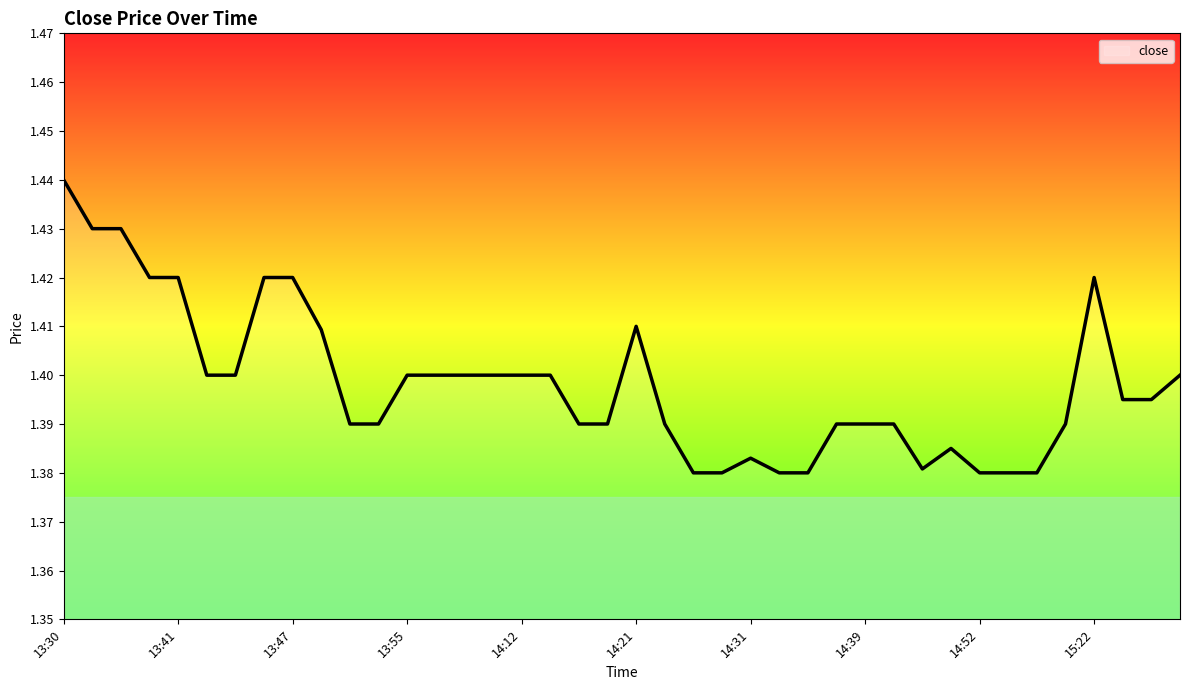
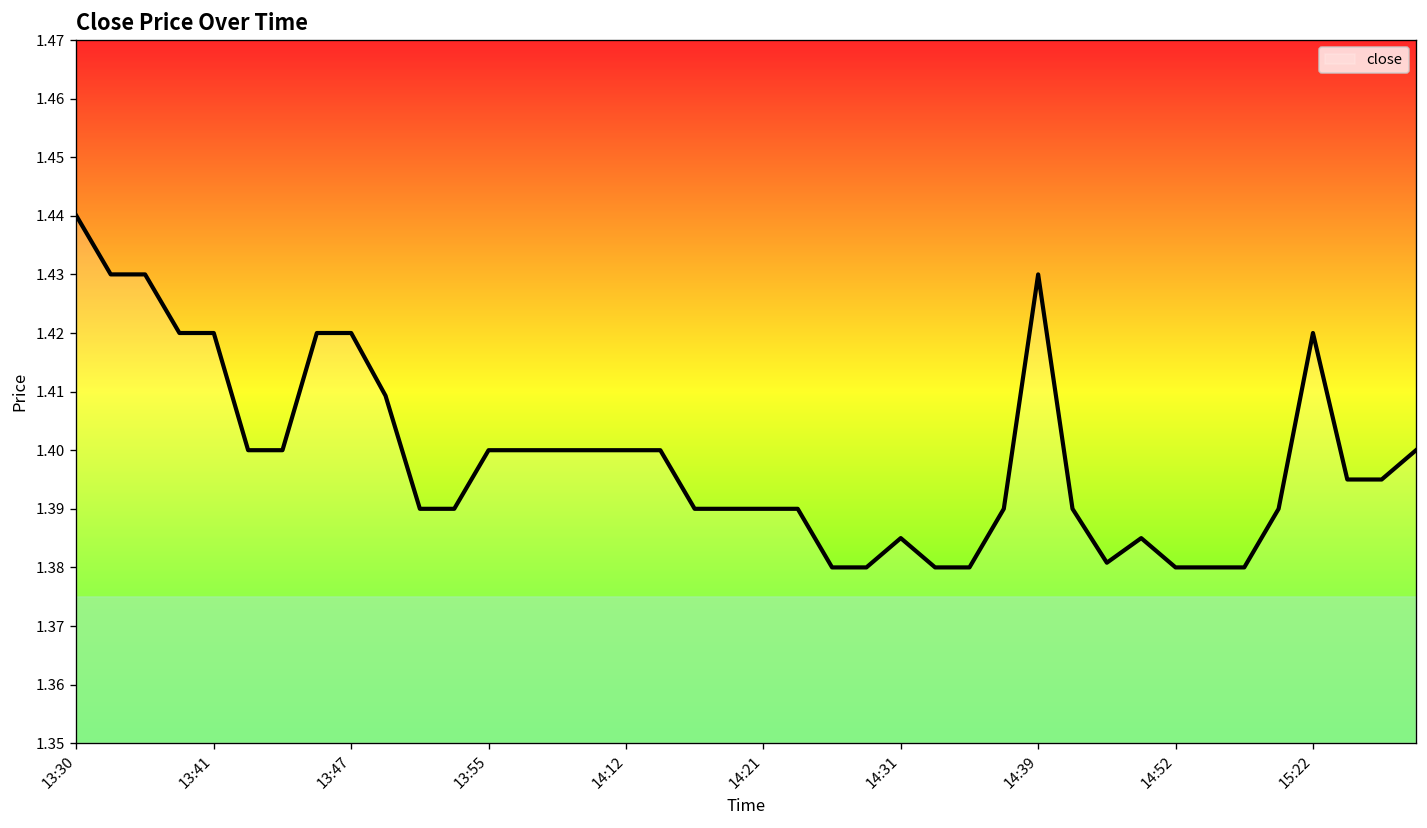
14:21: 1.41 -> 1.39
14:31: 1.383 -> 1.385
14:39: 1.39 -> 1.43
